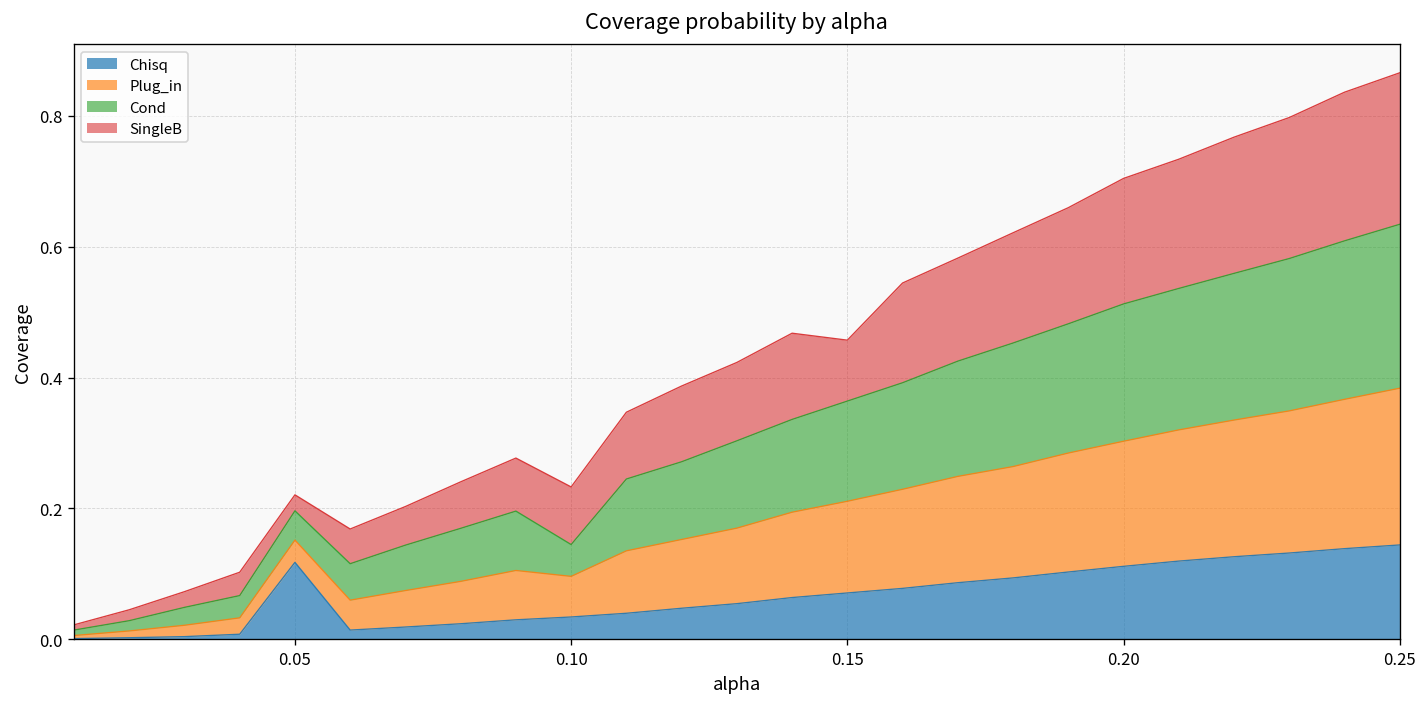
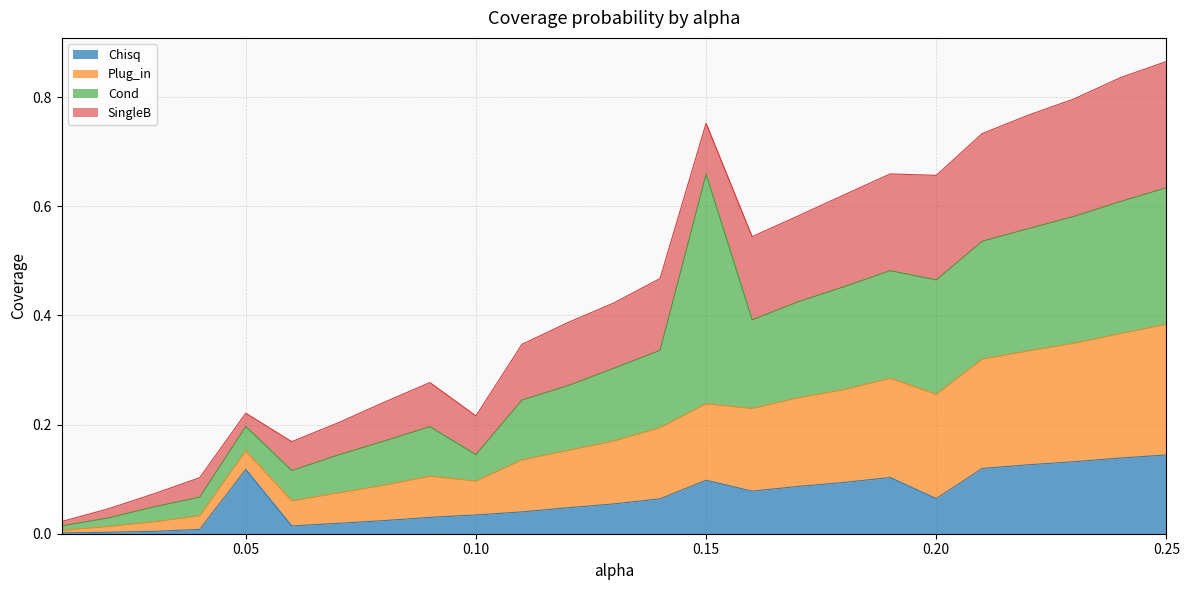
SingleB, 0.10: 0.09 -> 0.07
Chisq, 0.15: 0.07 -> 0.10
Cond, 0.15: 0.15 -> 0.42
Chisq, 0.20: 0.11 -> 0.06
